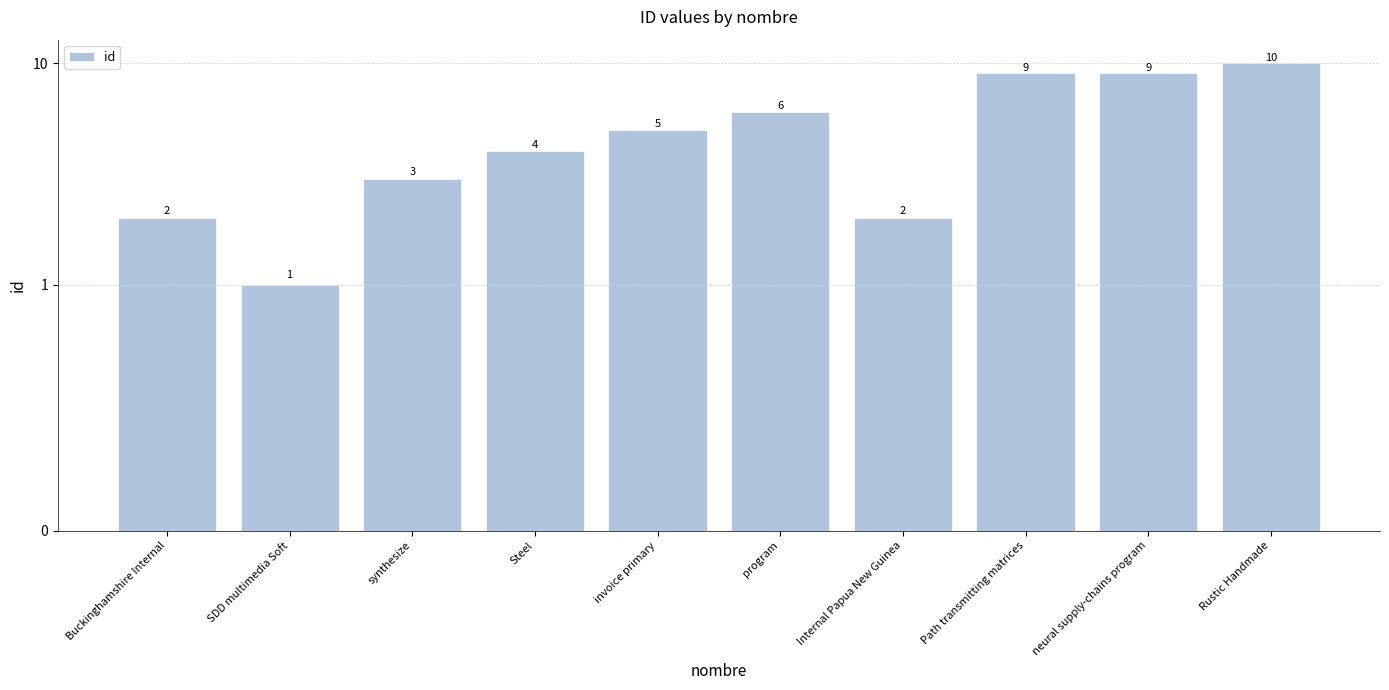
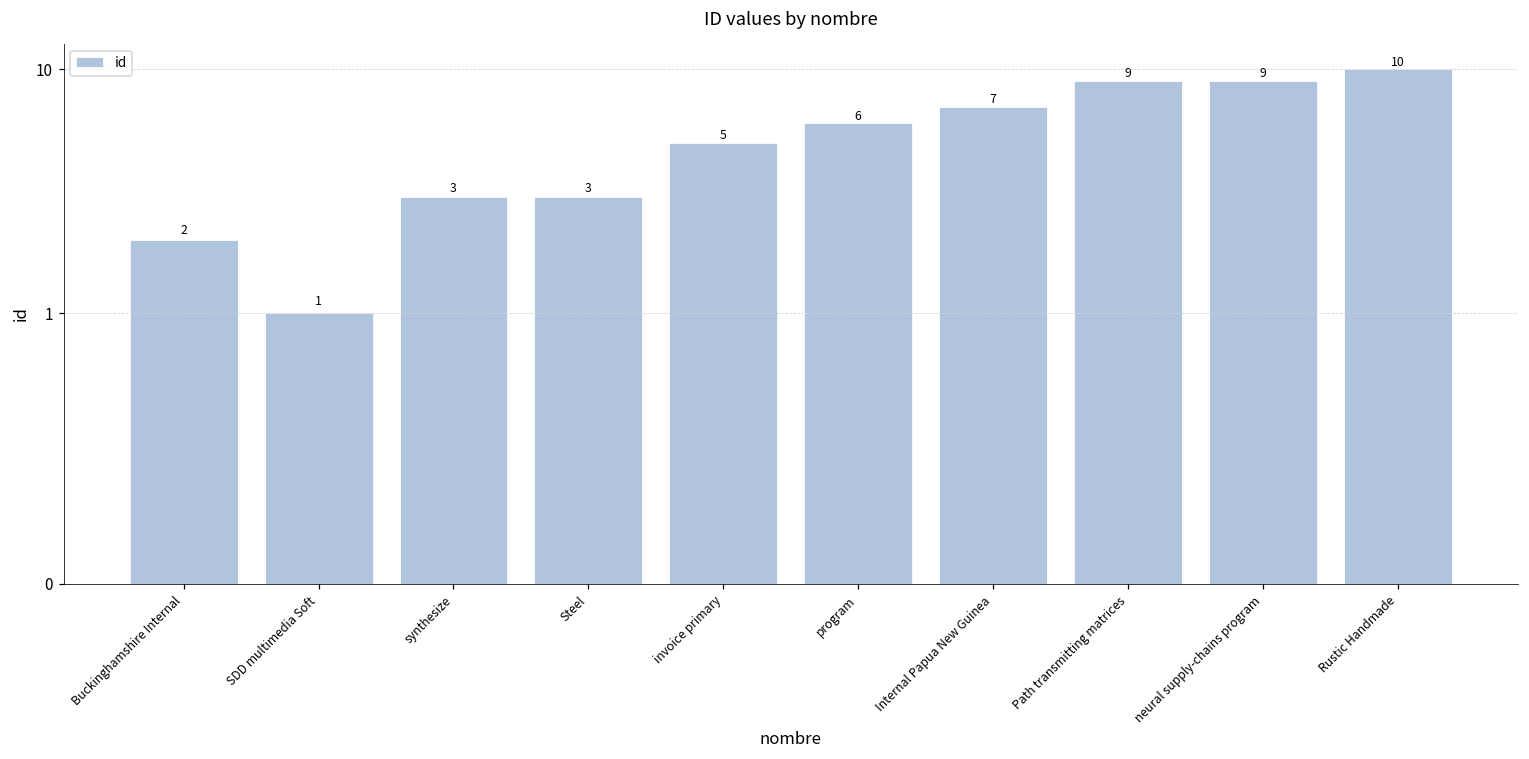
Steel: 4 -> 3
Internal Papua New Guinea: 2 -> 7
